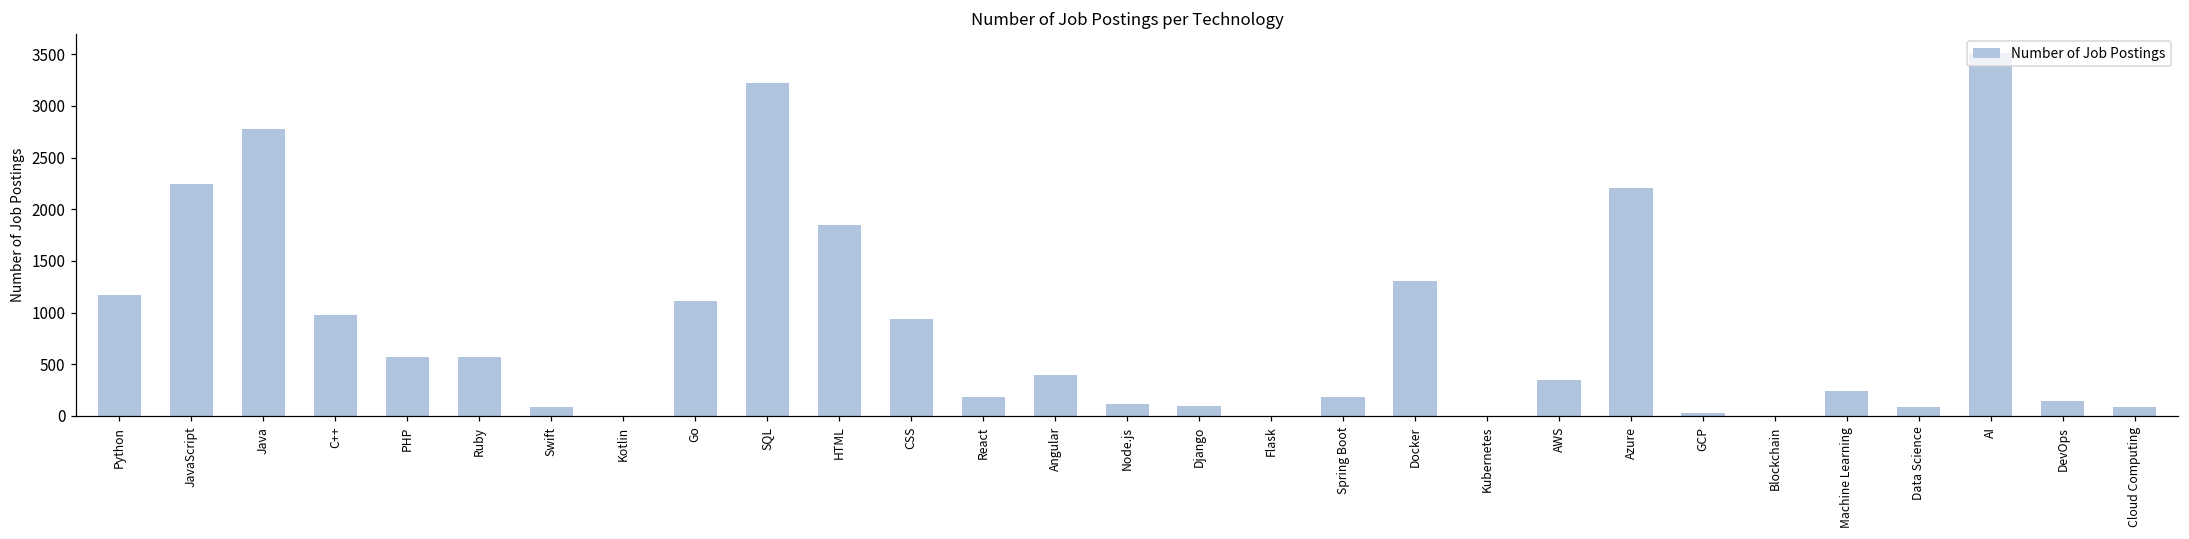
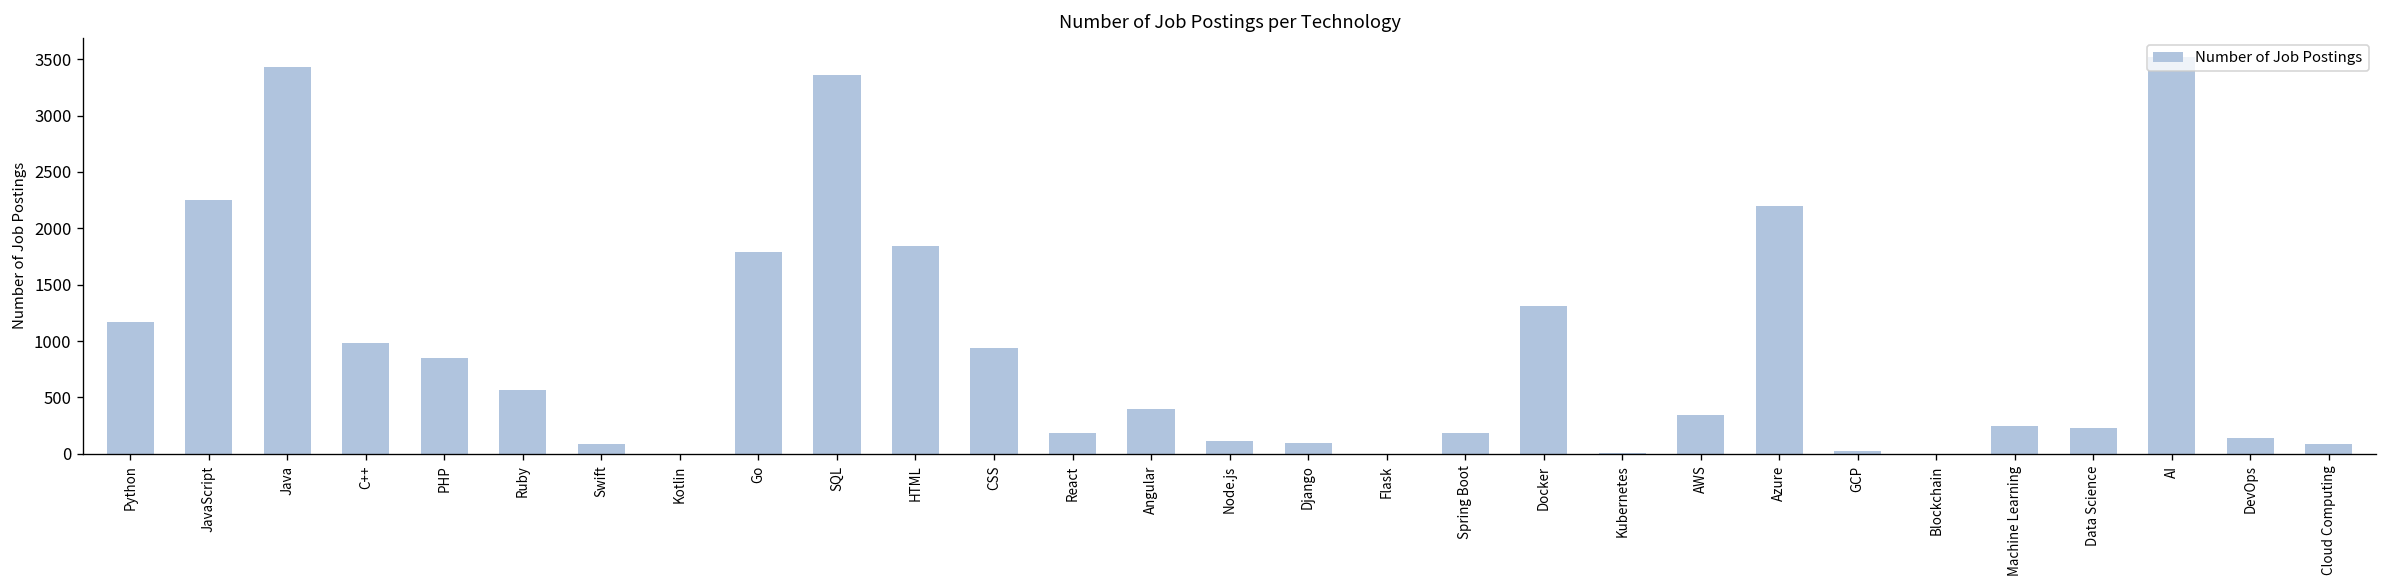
Java: 2800 -> 3400
PHP: 600 -> 800
Go: 1100 -> 1800
SQL: 3200 -> 3400
Data Science: 100 -> 200
